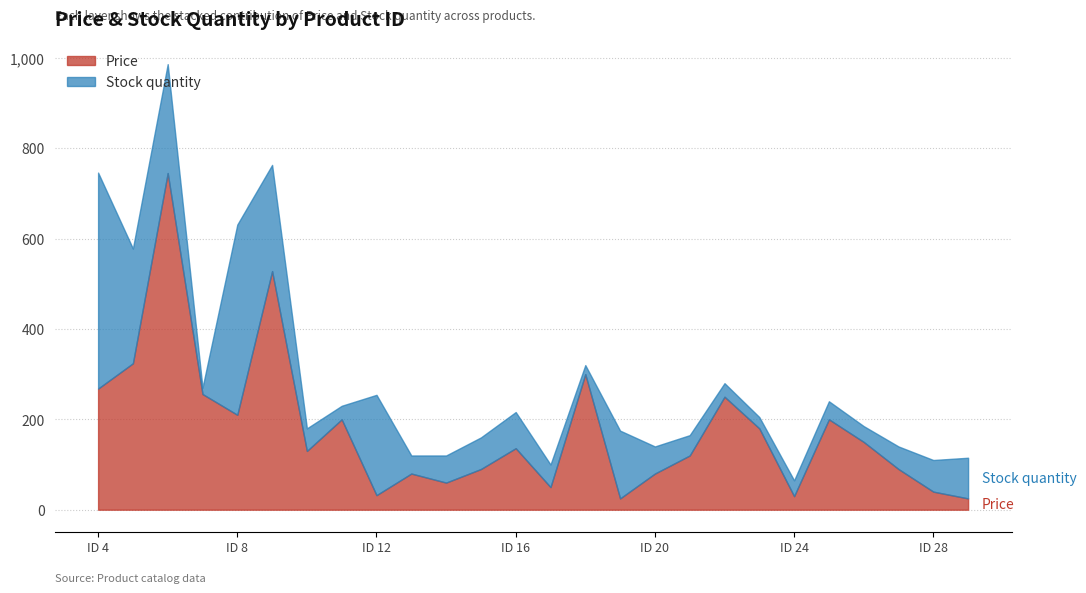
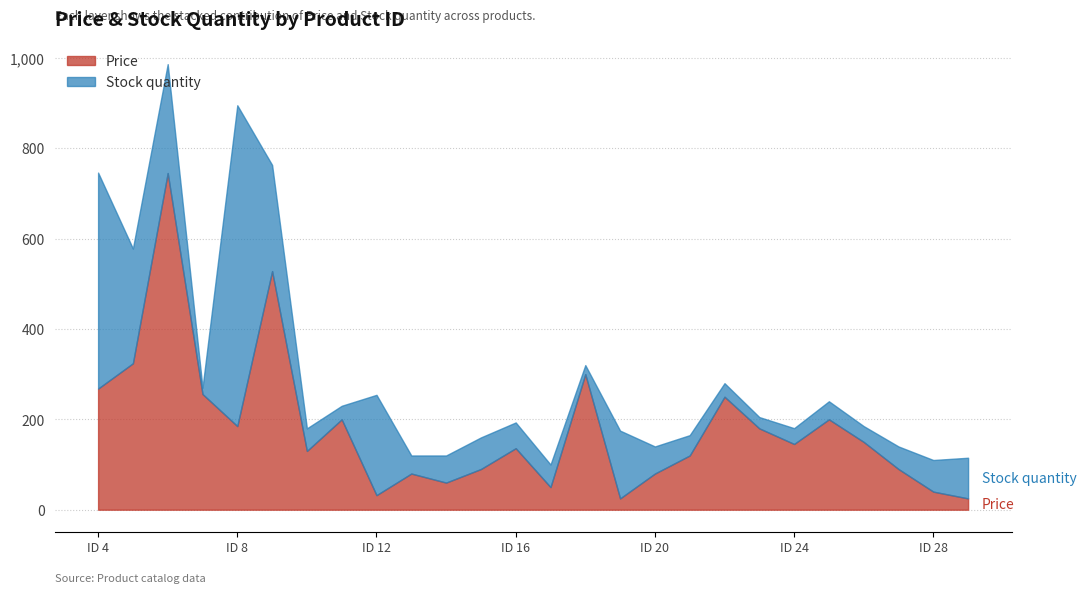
Price, ID 8: 210 -> 190
Stock quantity, ID 8: 420 -> 710
Stock quantity, ID 16: 80 -> 60
Price, ID 24: 30 -> 150
